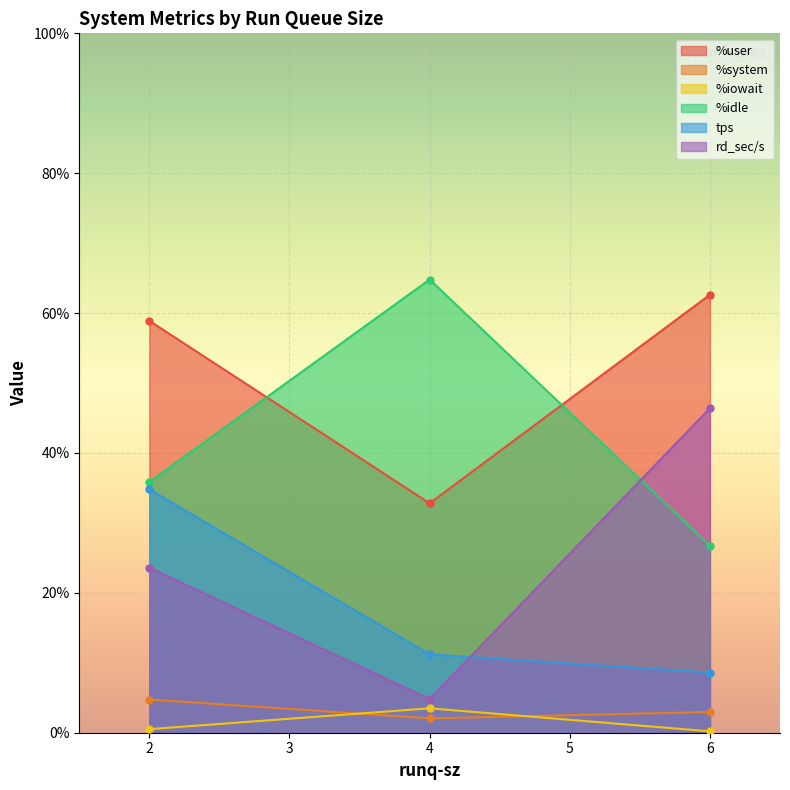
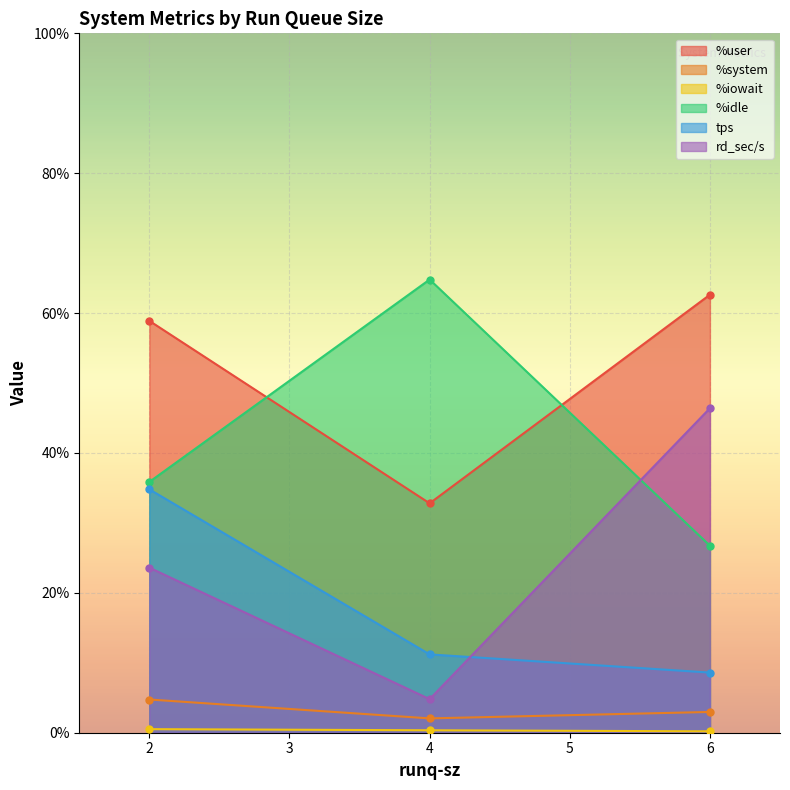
%iowait, 4: 3% -> 0%
